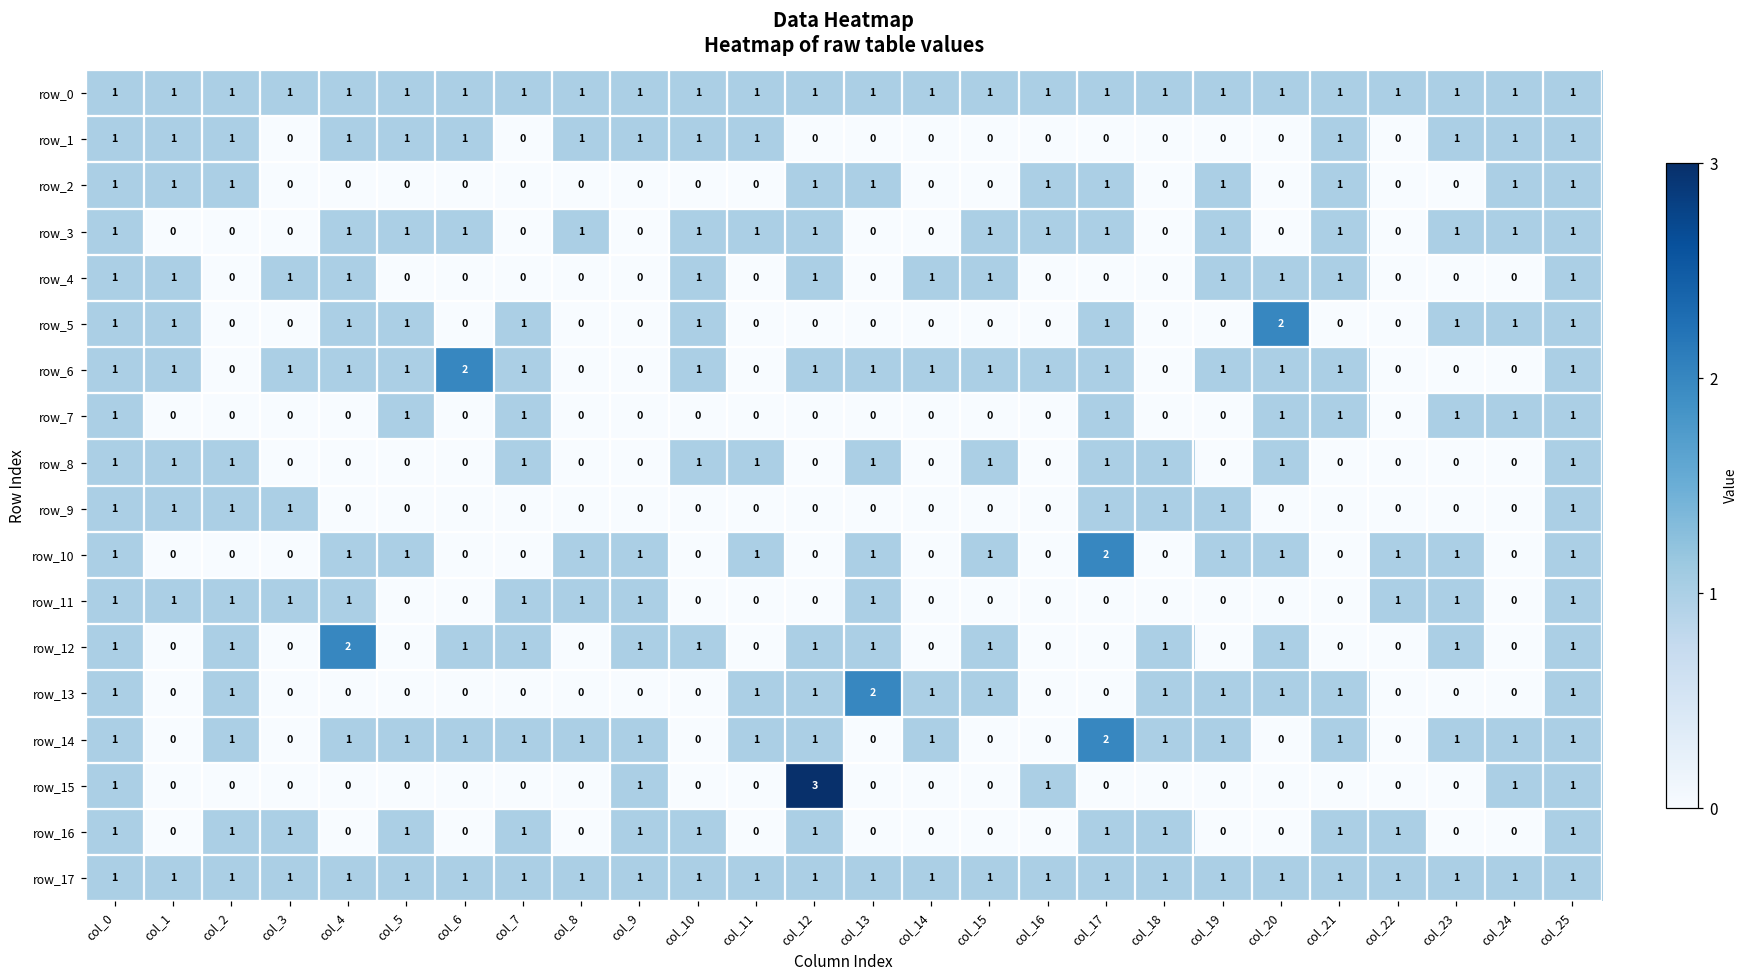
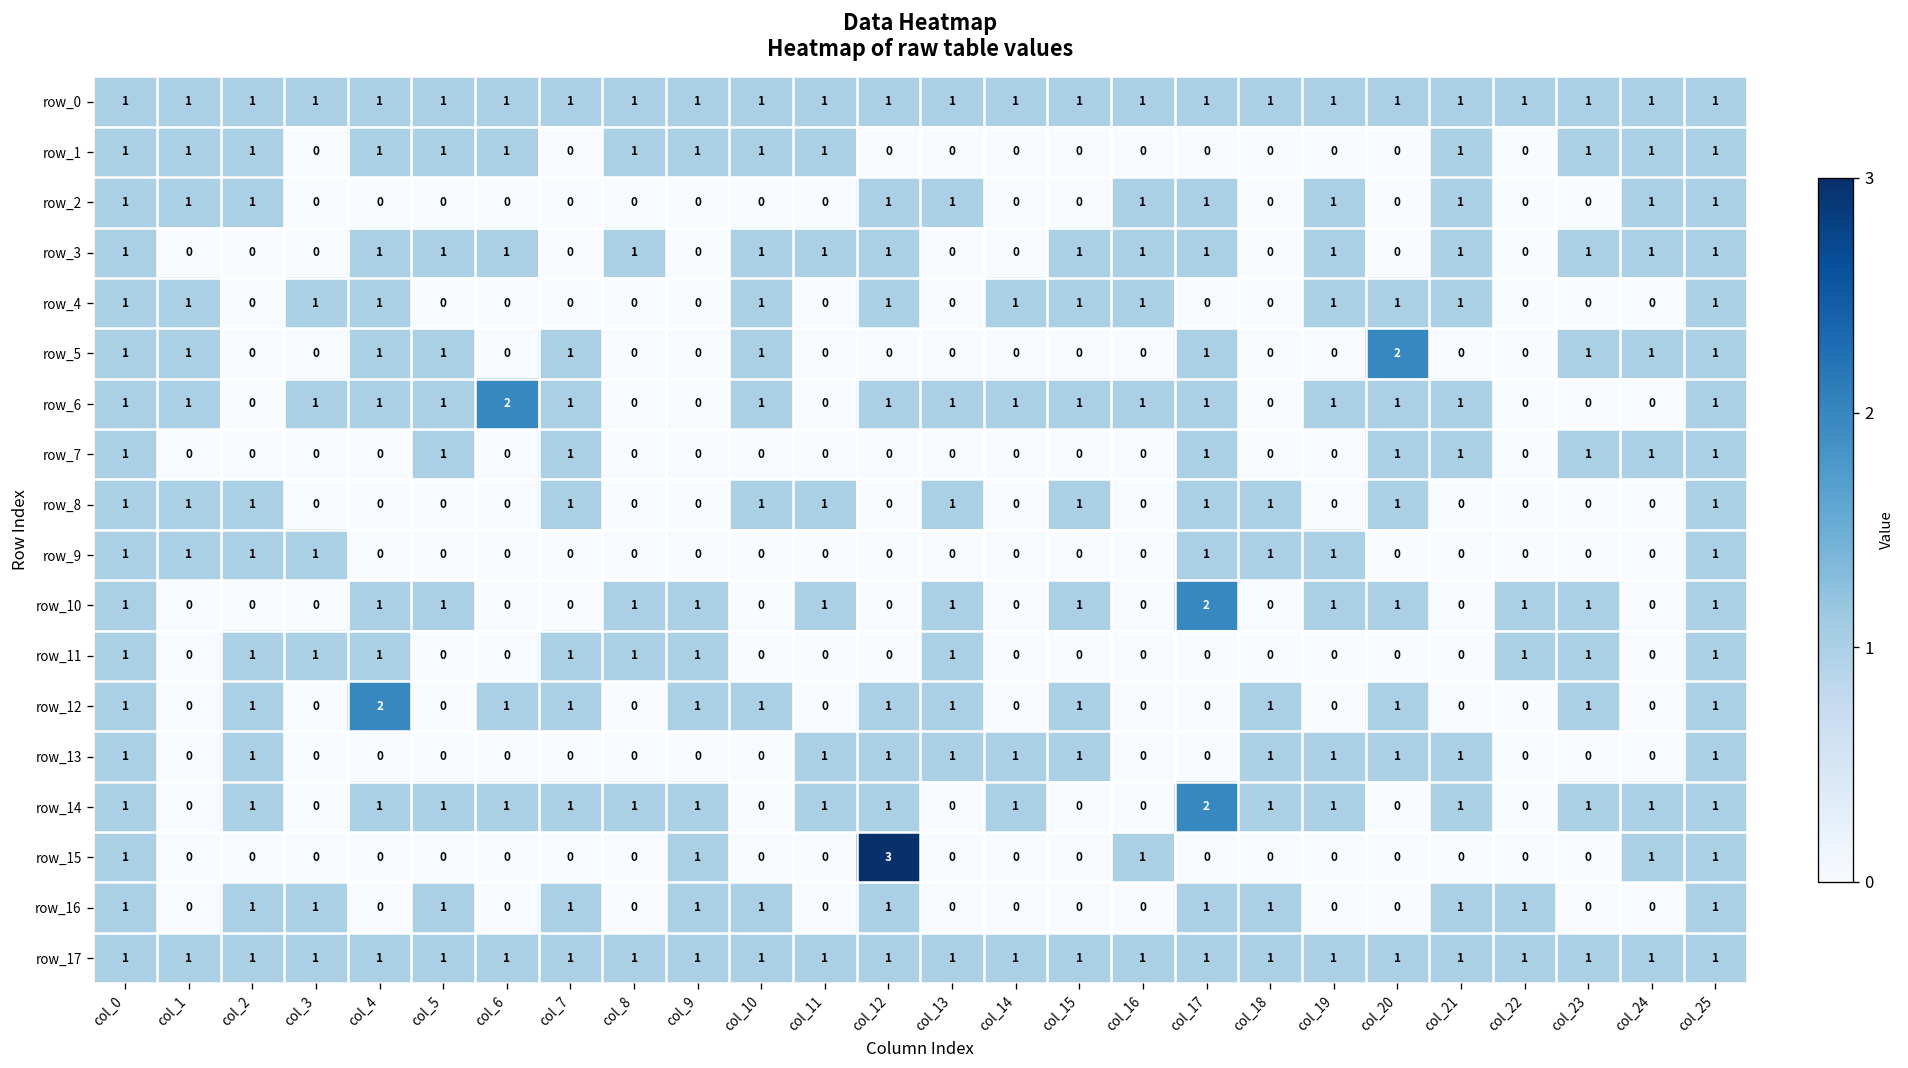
row_4, col_16: 0 -> 1
row_11, col_1: 1 -> 0
row_13, col_13: 2 -> 1
